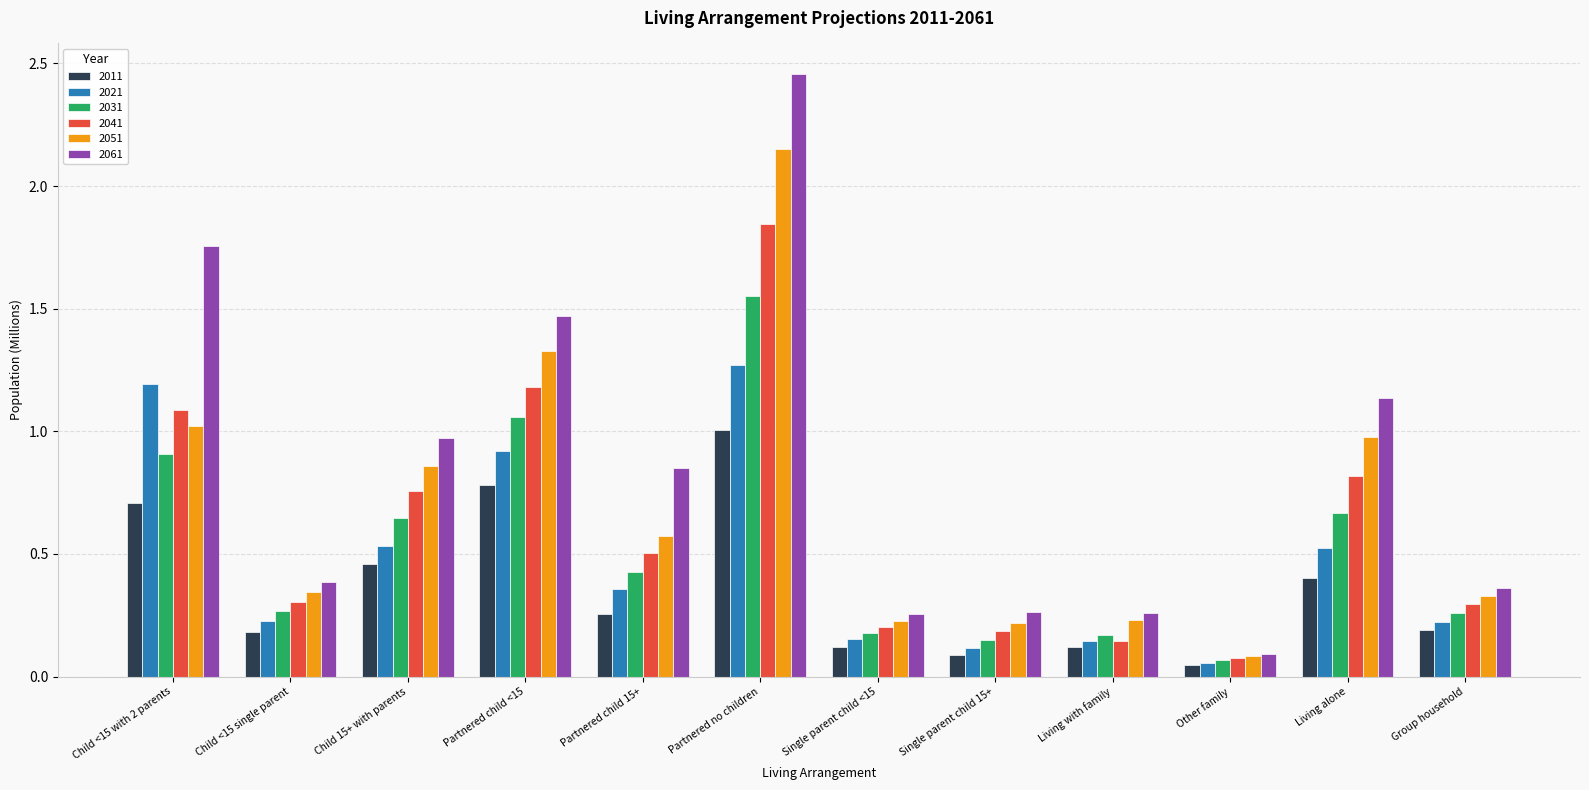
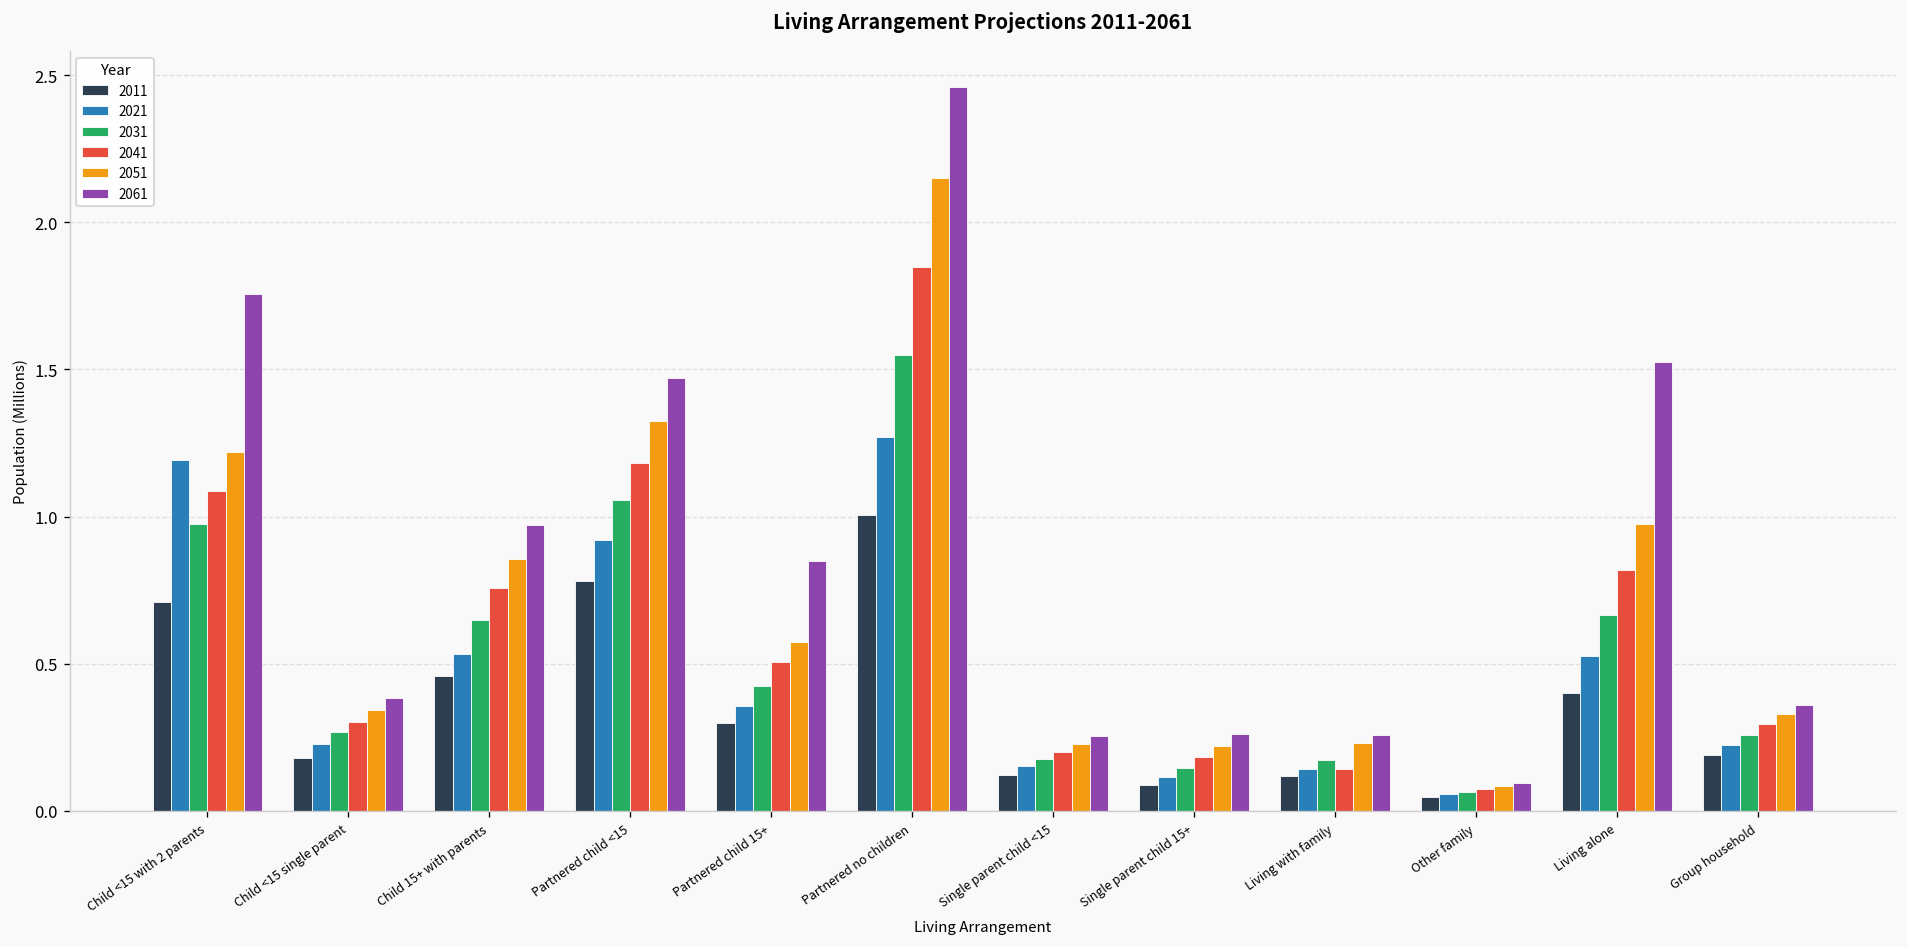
2031, Child <15 with 2 parents: 0.91 -> 0.97
2051, Child <15 with 2 parents: 1.02 -> 1.22
2011, Partnered child 15+: 0.25 -> 0.30
2061, Living alone: 1.14 -> 1.53
